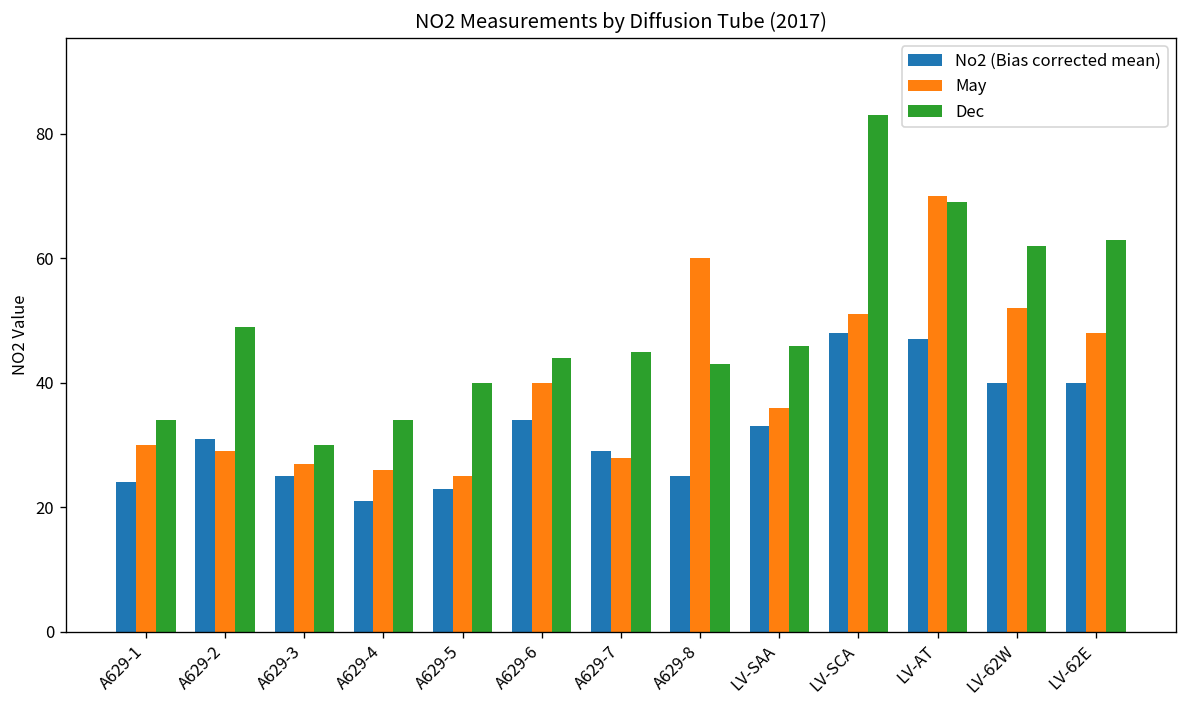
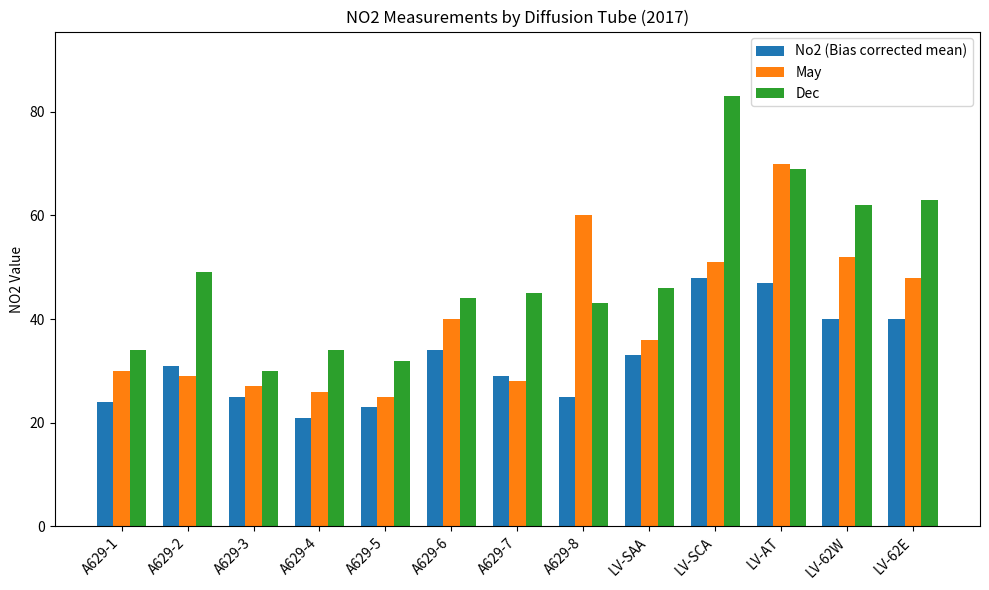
Dec, A629-5: 40 -> 32
